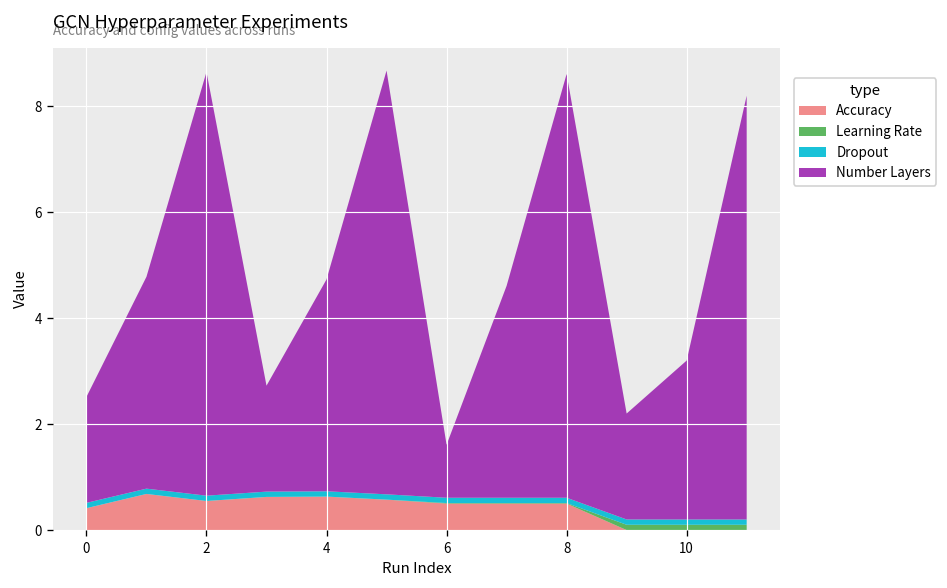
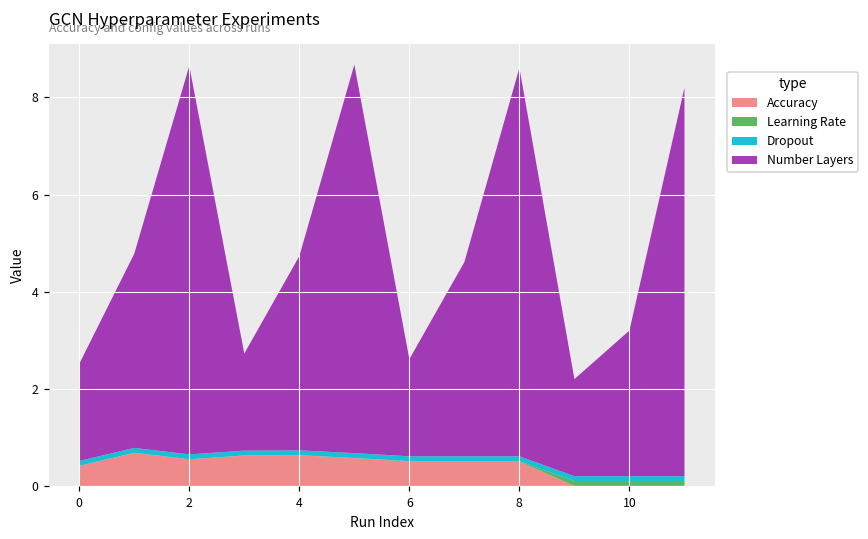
Number Layers, 6: 1 -> 2
